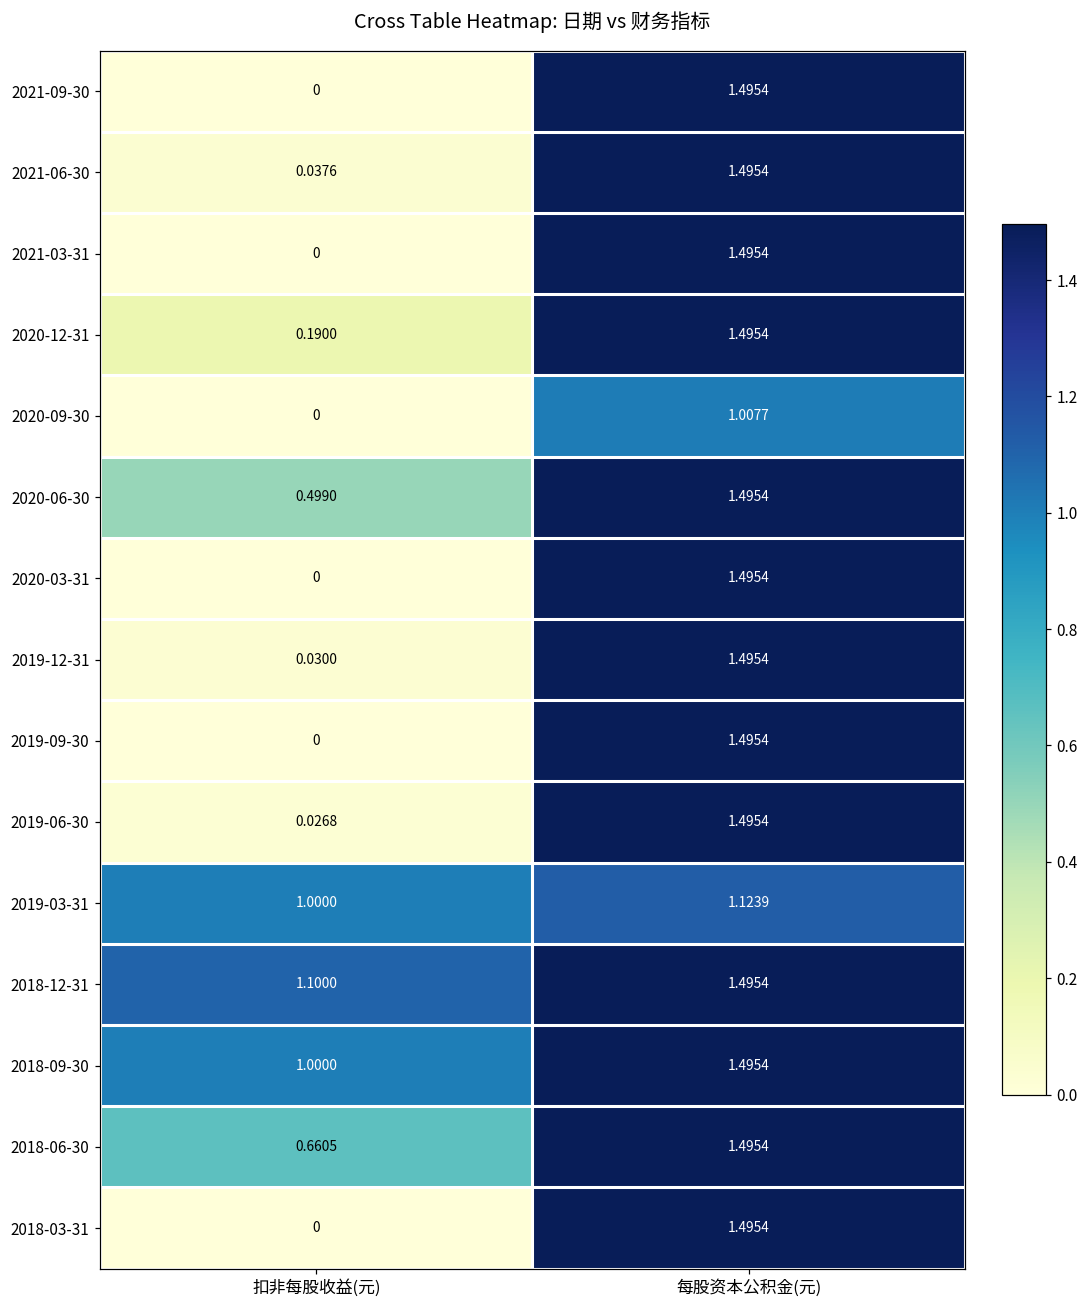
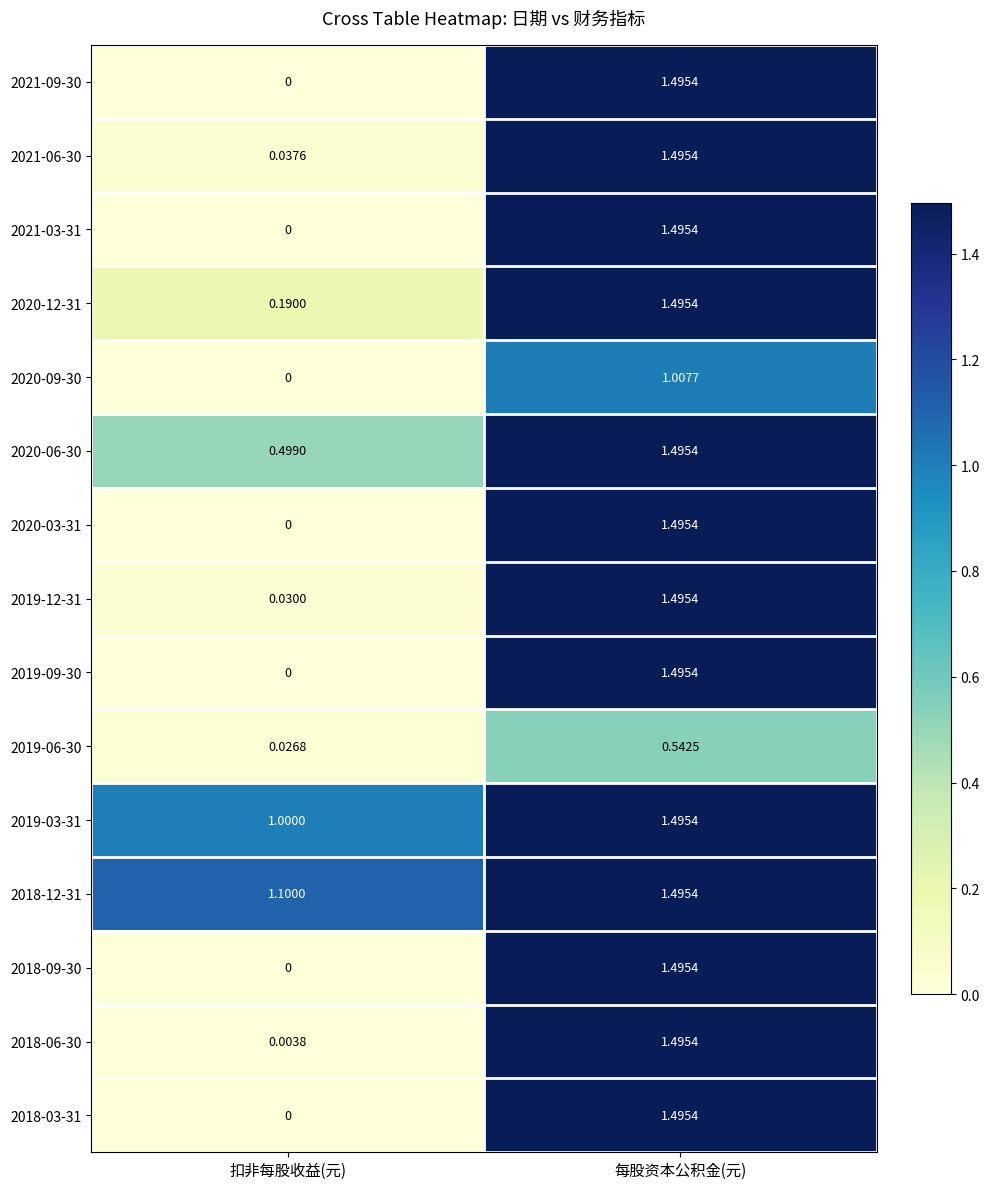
2019-06-30, 每股资本公积金(元): 1.4954 -> 0.5425
2019-03-31, 每股资本公积金(元): 1.1239 -> 1.4954
2018-09-30, 扣非每股收益(元): 1.0000 -> 0
2018-06-30, 扣非每股收益(元): 0.6605 -> 0.0038
